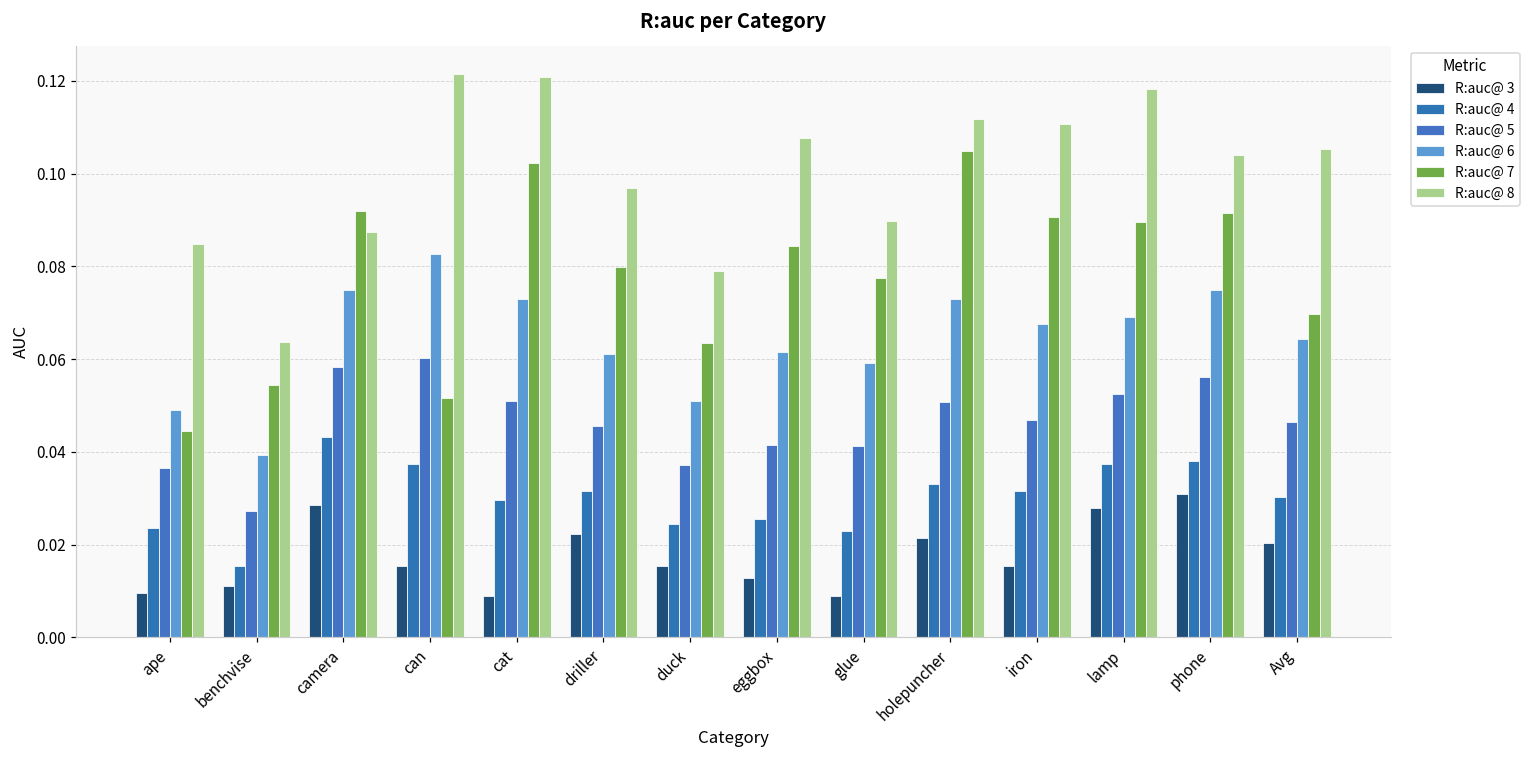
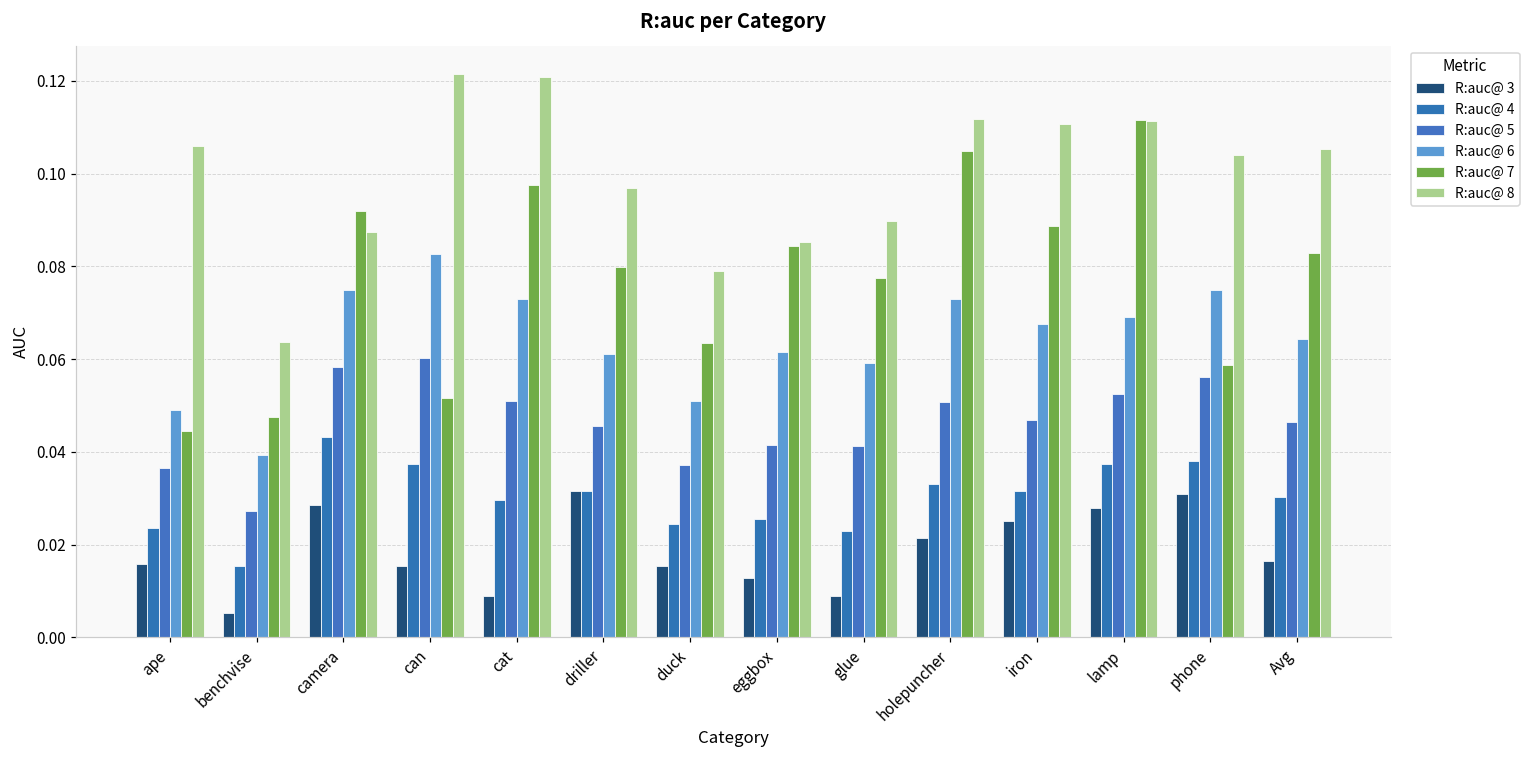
R:auc@ 3, ape: 0.010 -> 0.016
R:auc@ 8, ape: 0.085 -> 0.106
R:auc@ 3, benchvise: 0.011 -> 0.005
R:auc@ 7, benchvise: 0.054 -> 0.047
R:auc@ 7, cat: 0.102 -> 0.097
R:auc@ 3, driller: 0.022 -> 0.032
R:auc@ 8, eggbox: 0.108 -> 0.085
R:auc@ 3, iron: 0.015 -> 0.025
R:auc@ 7, iron: 0.091 -> 0.089
R:auc@ 7, lamp: 0.089 -> 0.112
R:auc@ 8, lamp: 0.118 -> 0.111
R:auc@ 7, phone: 0.092 -> 0.059
R:auc@ 3, Avg: 0.020 -> 0.017
R:auc@ 7, Avg: 0.070 -> 0.083
